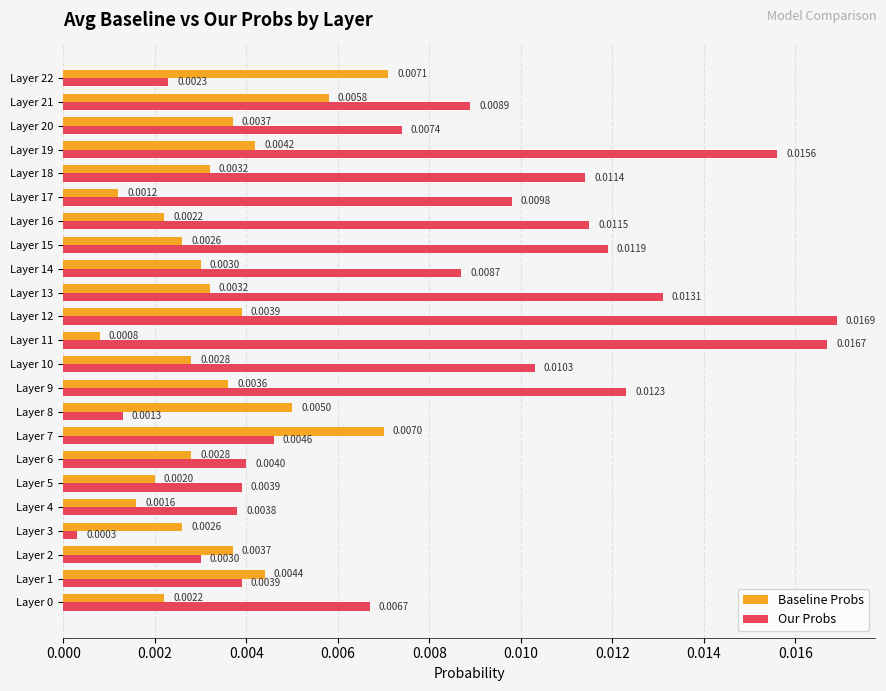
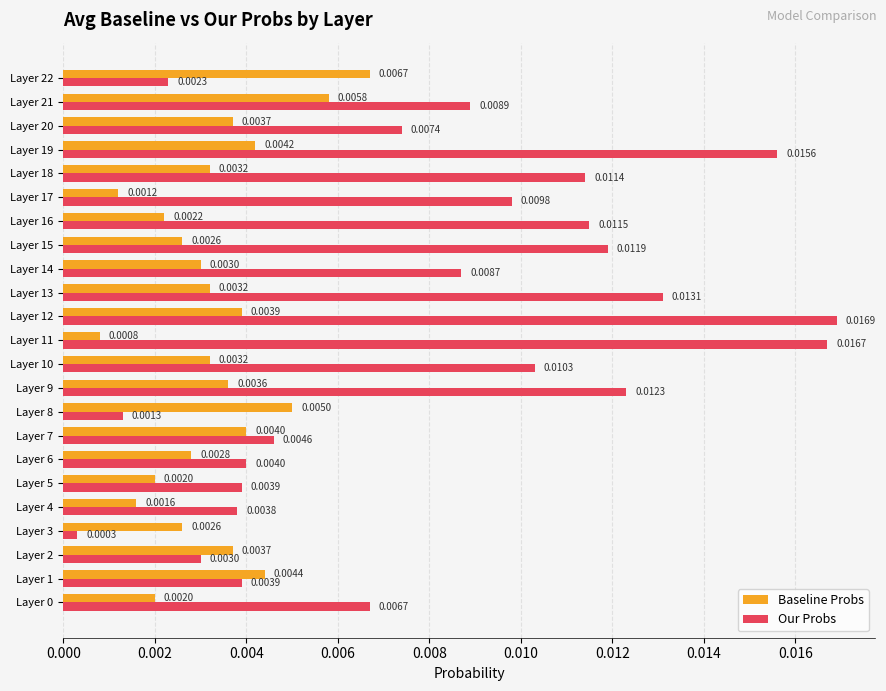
Baseline Probs, Layer 22: 0.0071 -> 0.0067
Baseline Probs, Layer 10: 0.0028 -> 0.0032
Baseline Probs, Layer 7: 0.0070 -> 0.0040
Baseline Probs, Layer 0: 0.0022 -> 0.0020
